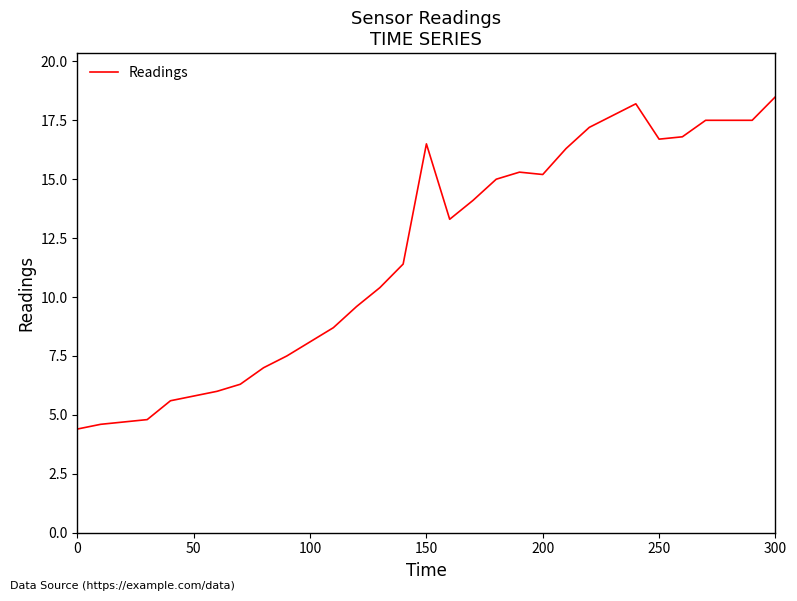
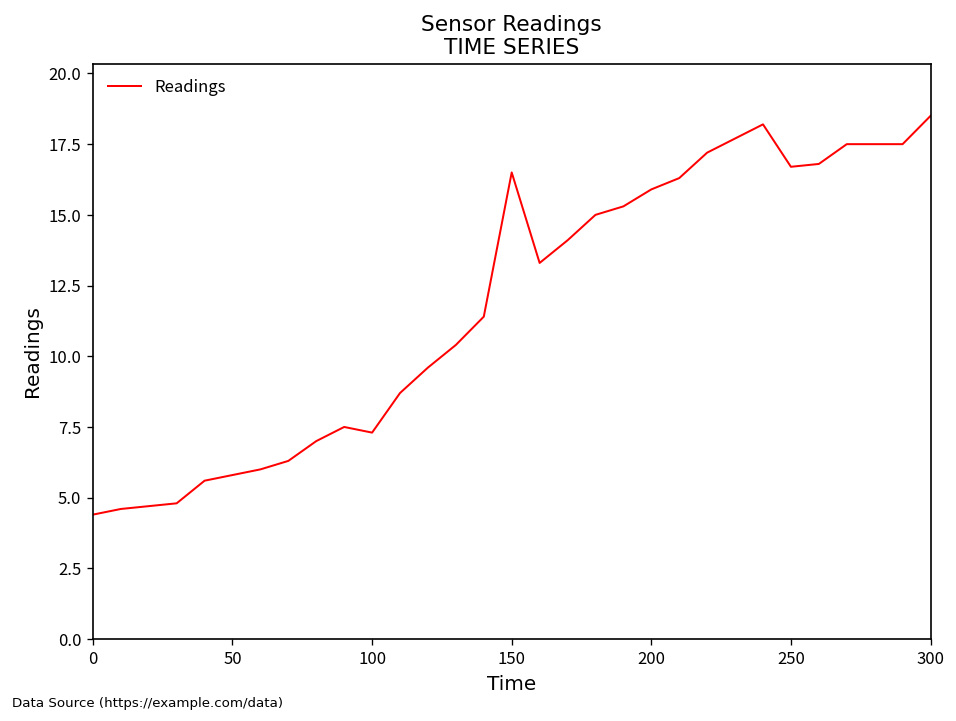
100: 8.1 -> 7.3
200: 15.2 -> 15.9
